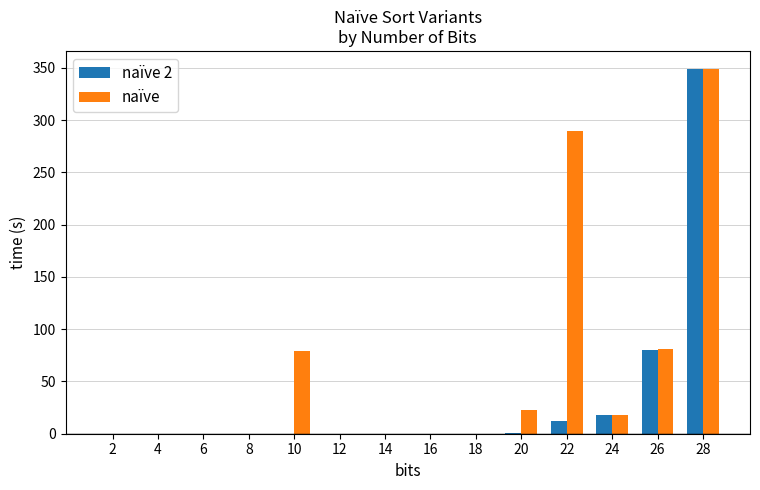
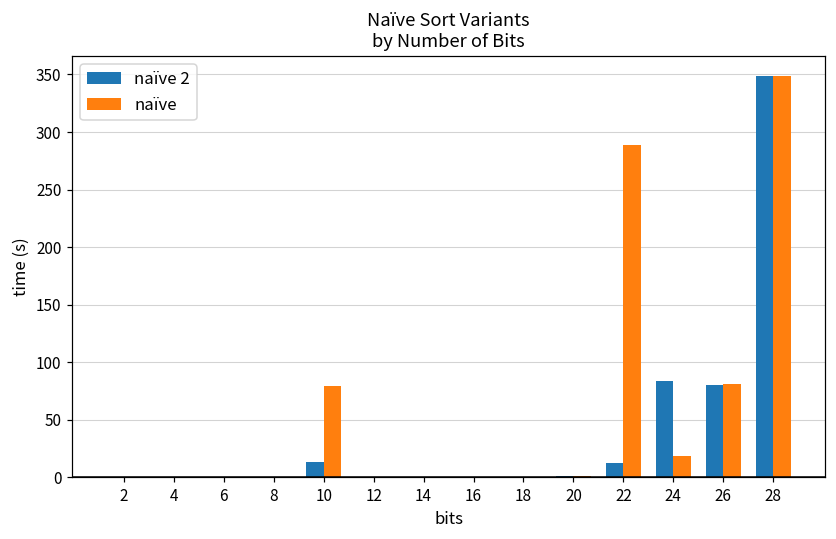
naïve 2, 10: 0 -> 13
naïve, 20: 22 -> 1
naïve 2, 24: 18 -> 83
